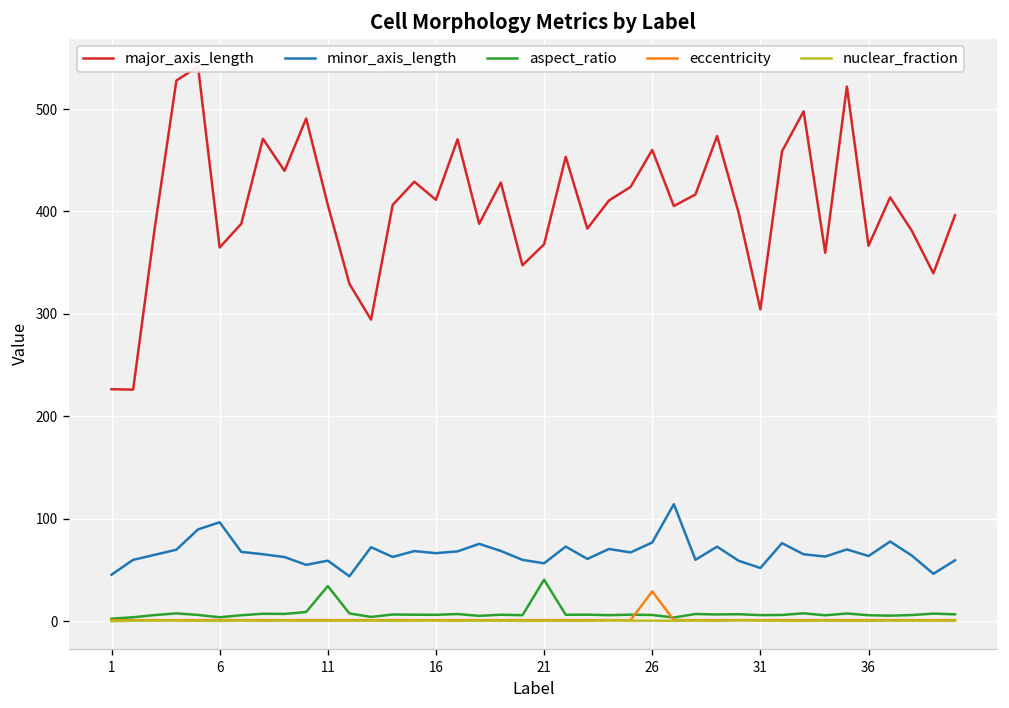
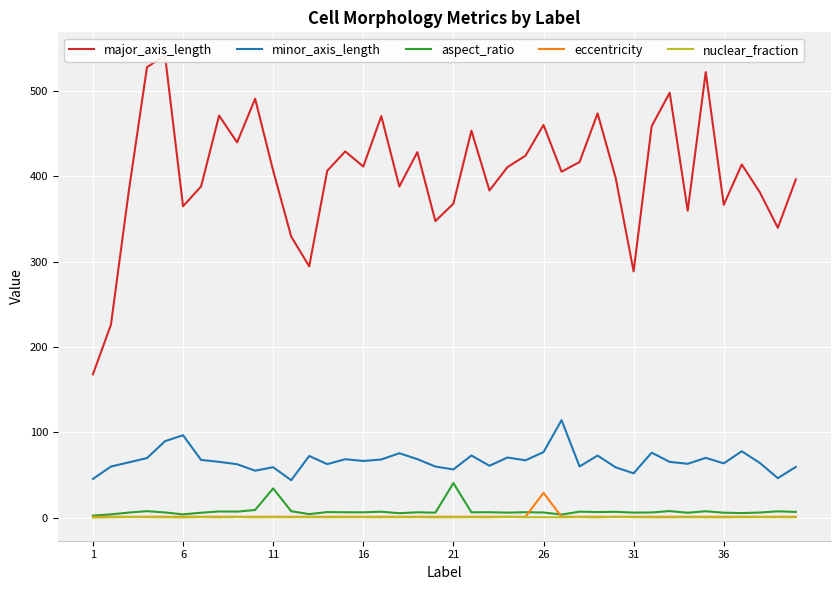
major_axis_length, 1: 230 -> 170
major_axis_length, 31: 300 -> 290
